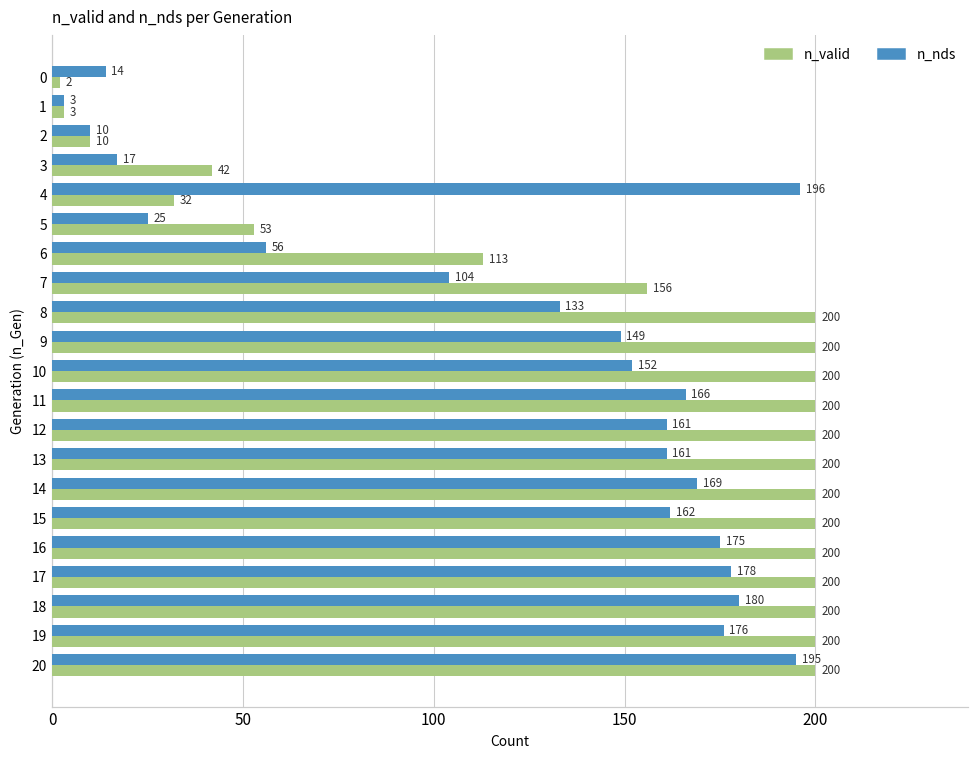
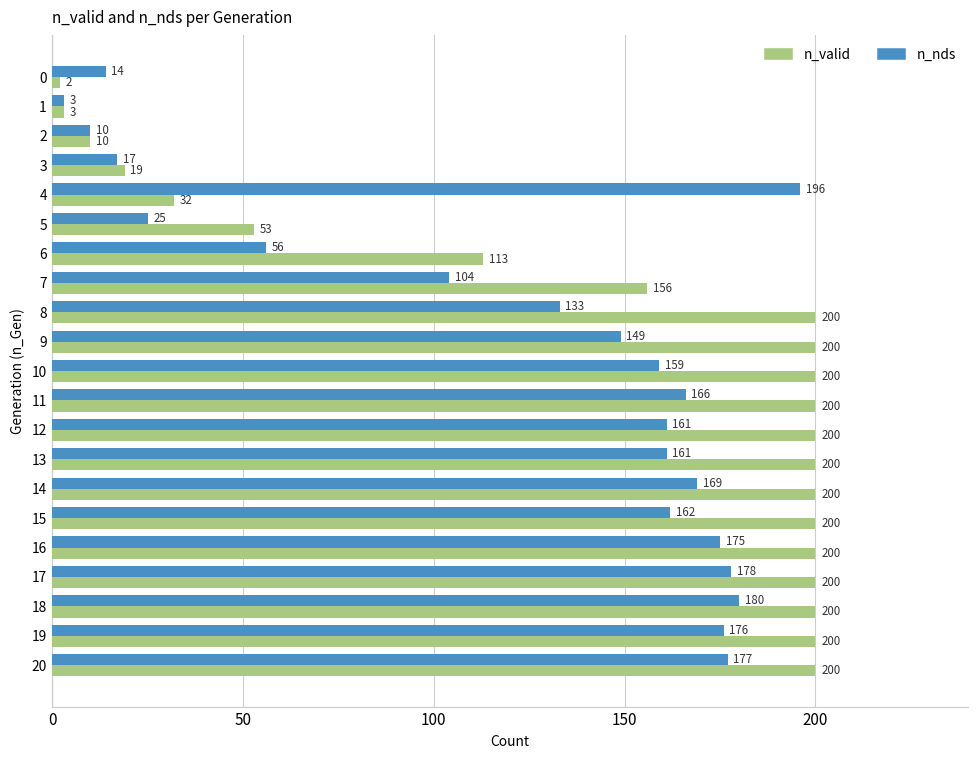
n_valid, 3: 42 -> 19
n_nds, 10: 152 -> 159
n_nds, 20: 195 -> 177
